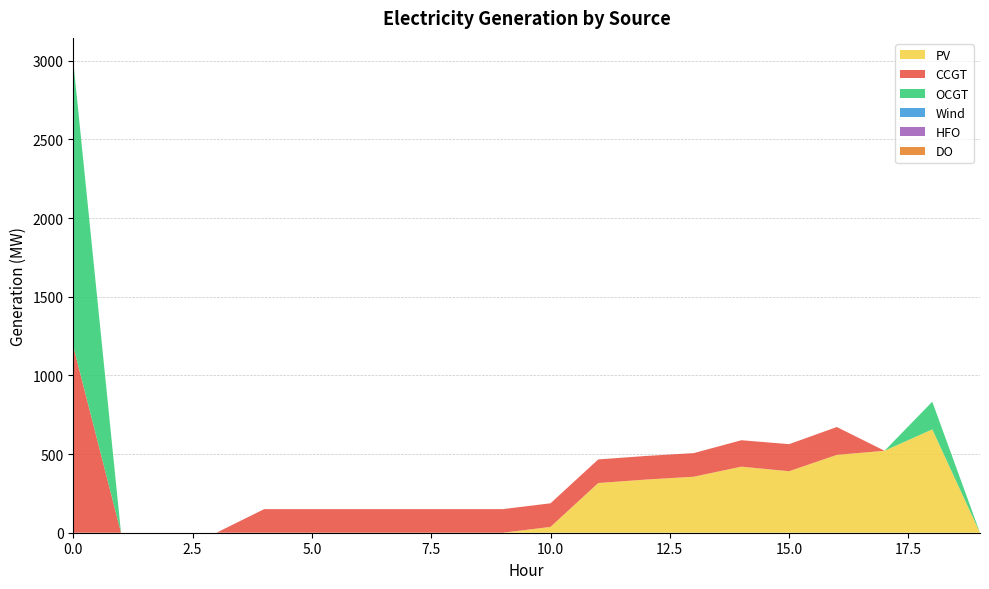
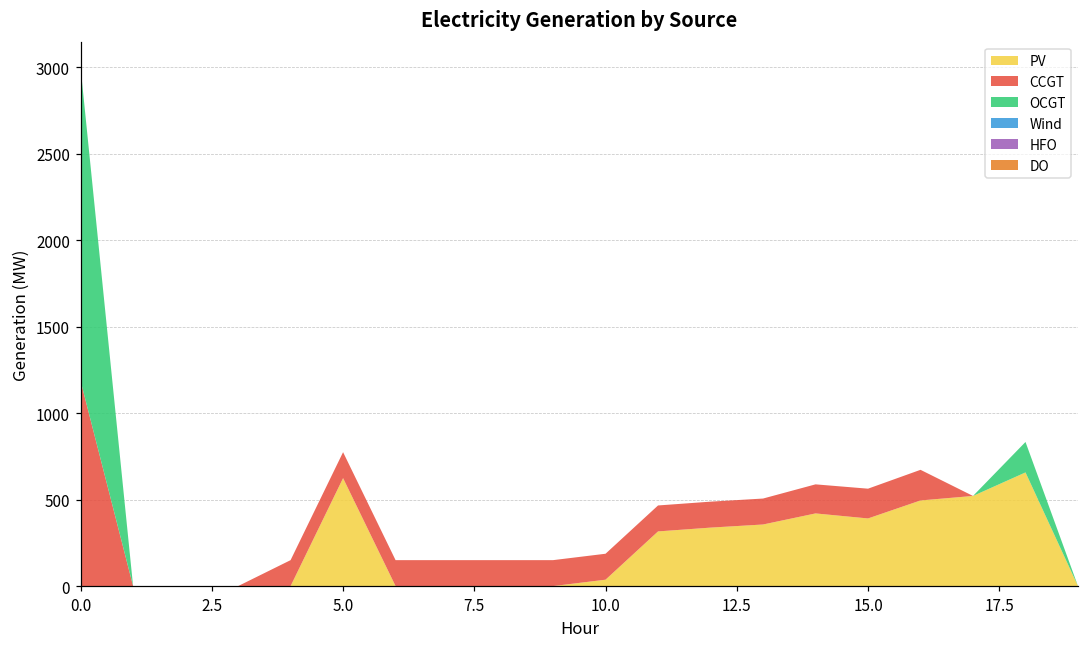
PV, 5.0: 0 -> 620
